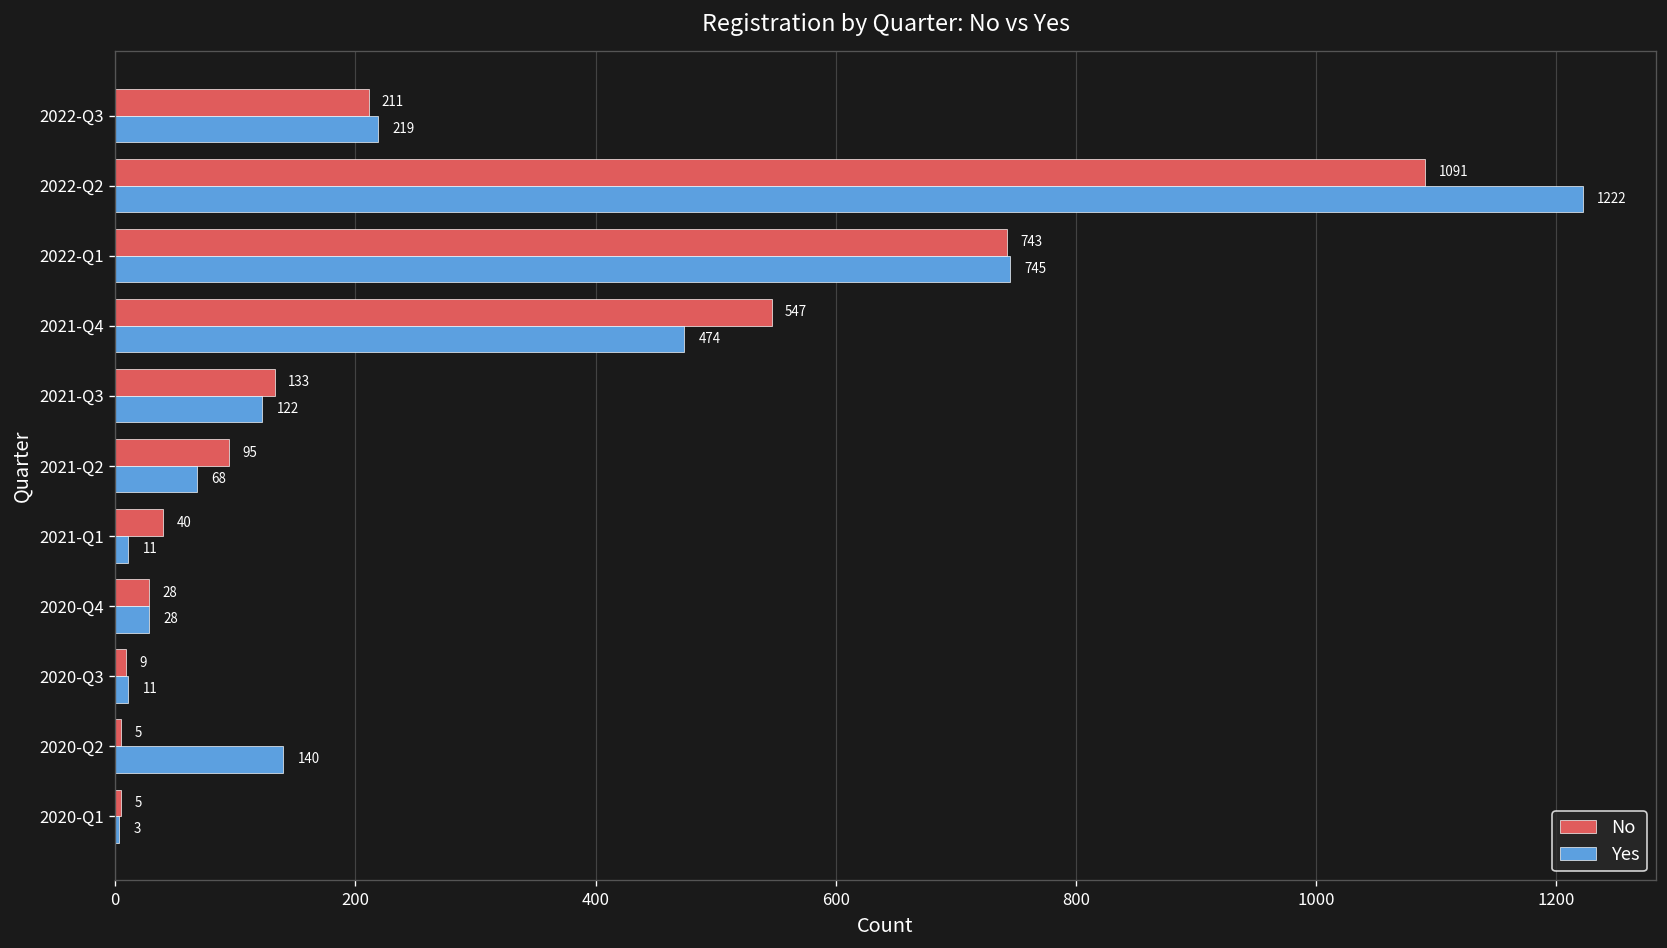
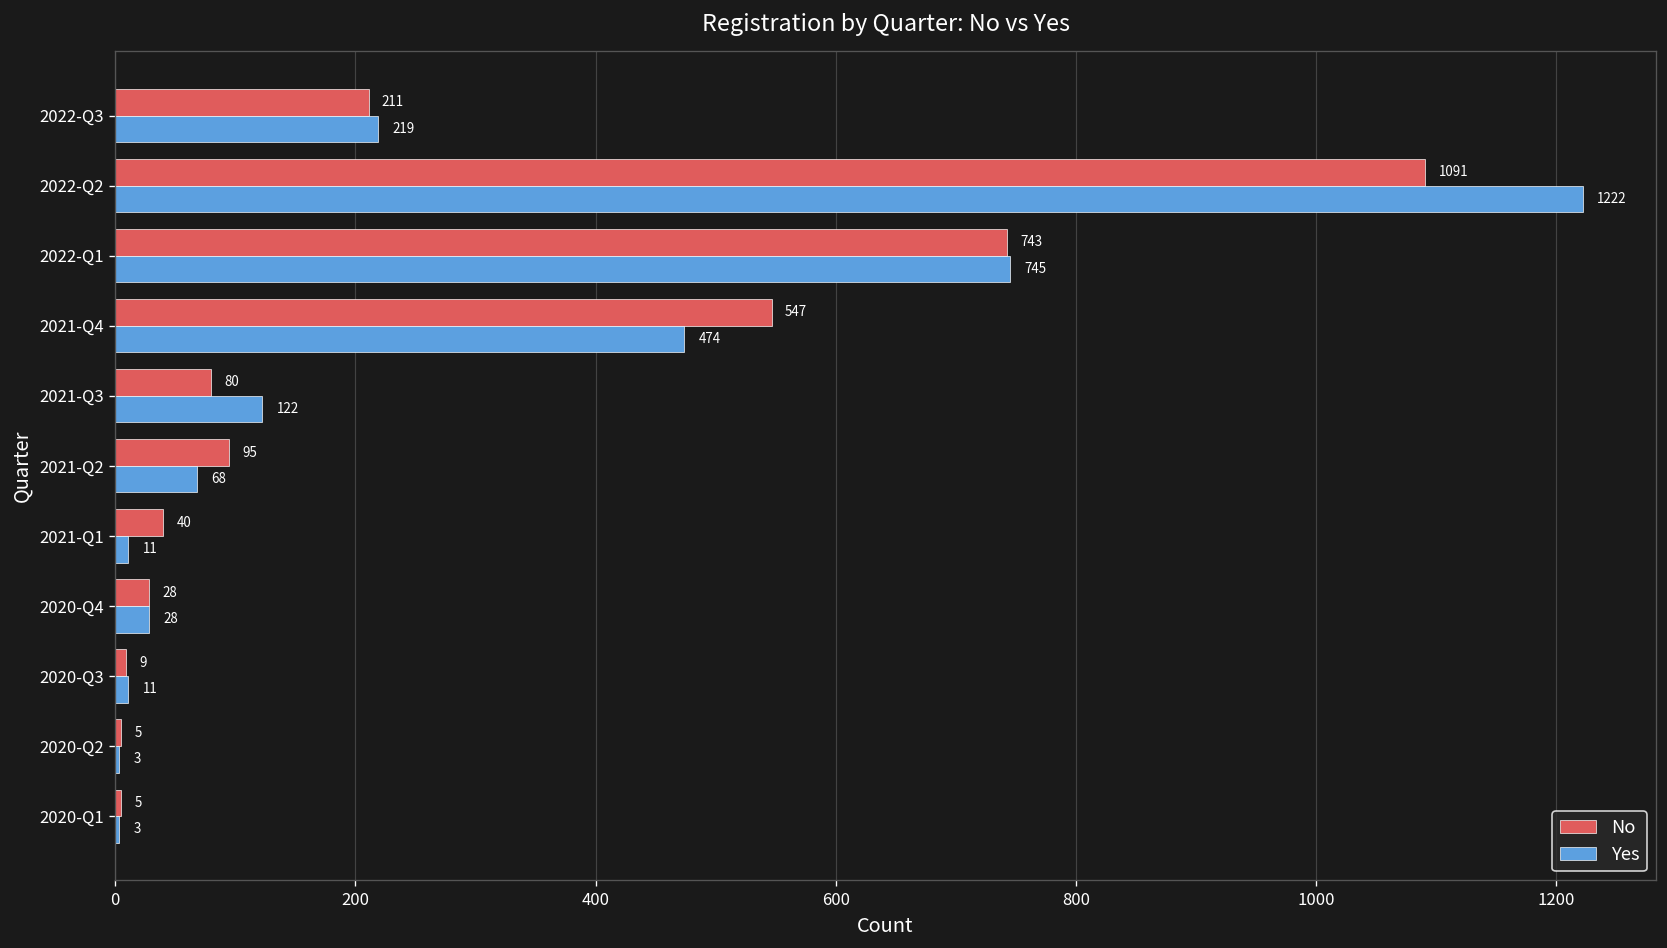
No, 2021-Q3: 133 -> 80
Yes, 2020-Q2: 140 -> 3
